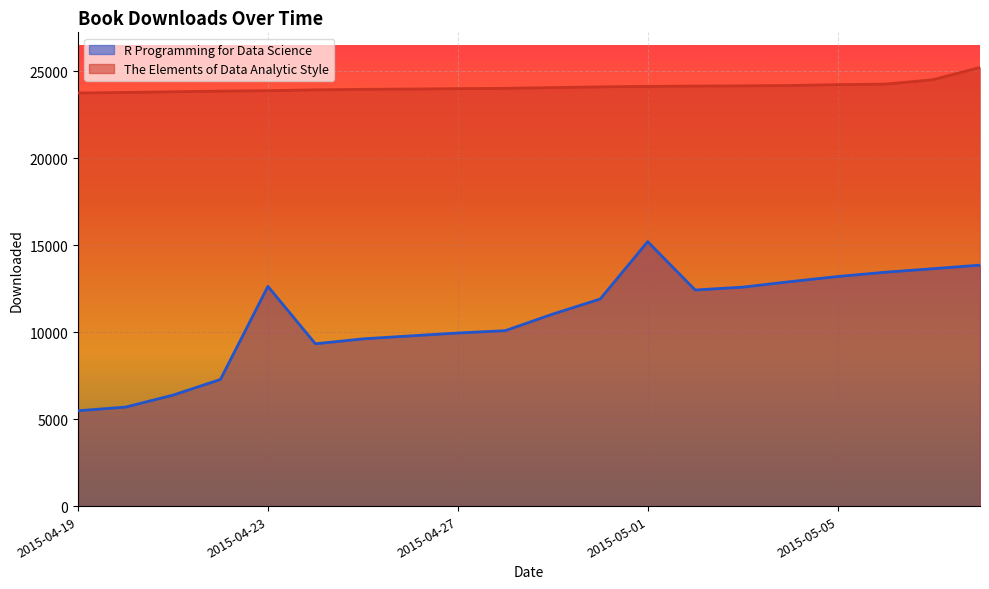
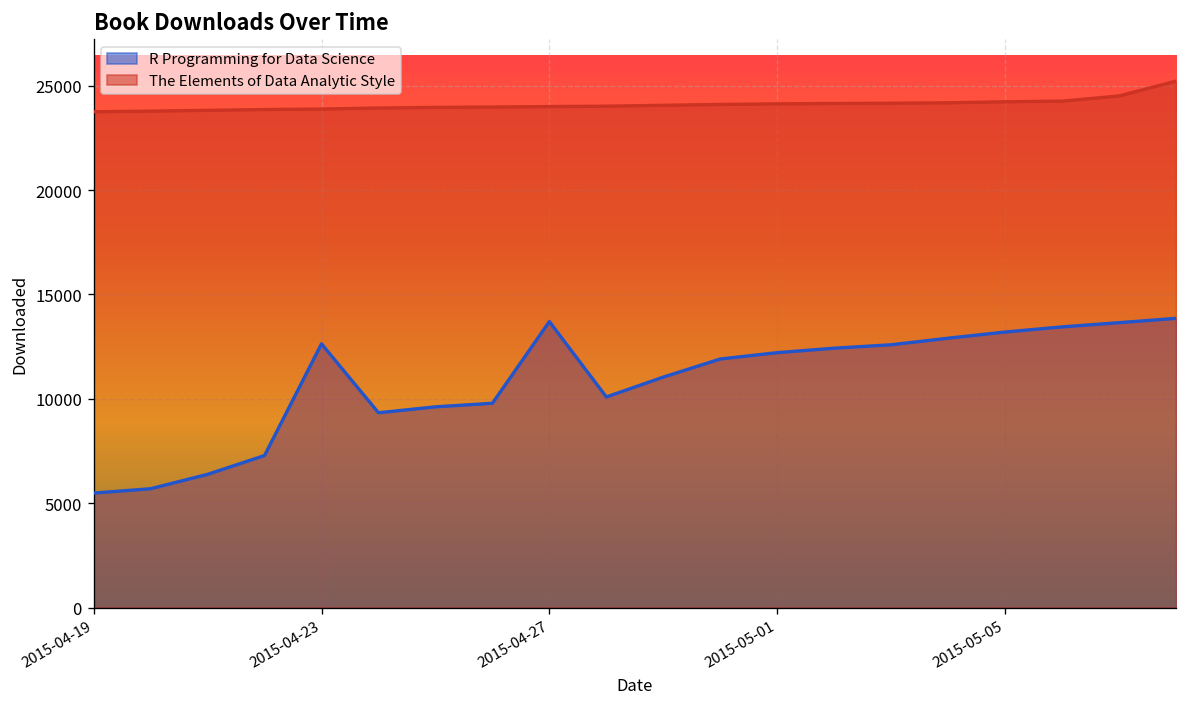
R Programming for Data Science, 2015-04-27: 10000 -> 13700
R Programming for Data Science, 2015-05-01: 15200 -> 12200
